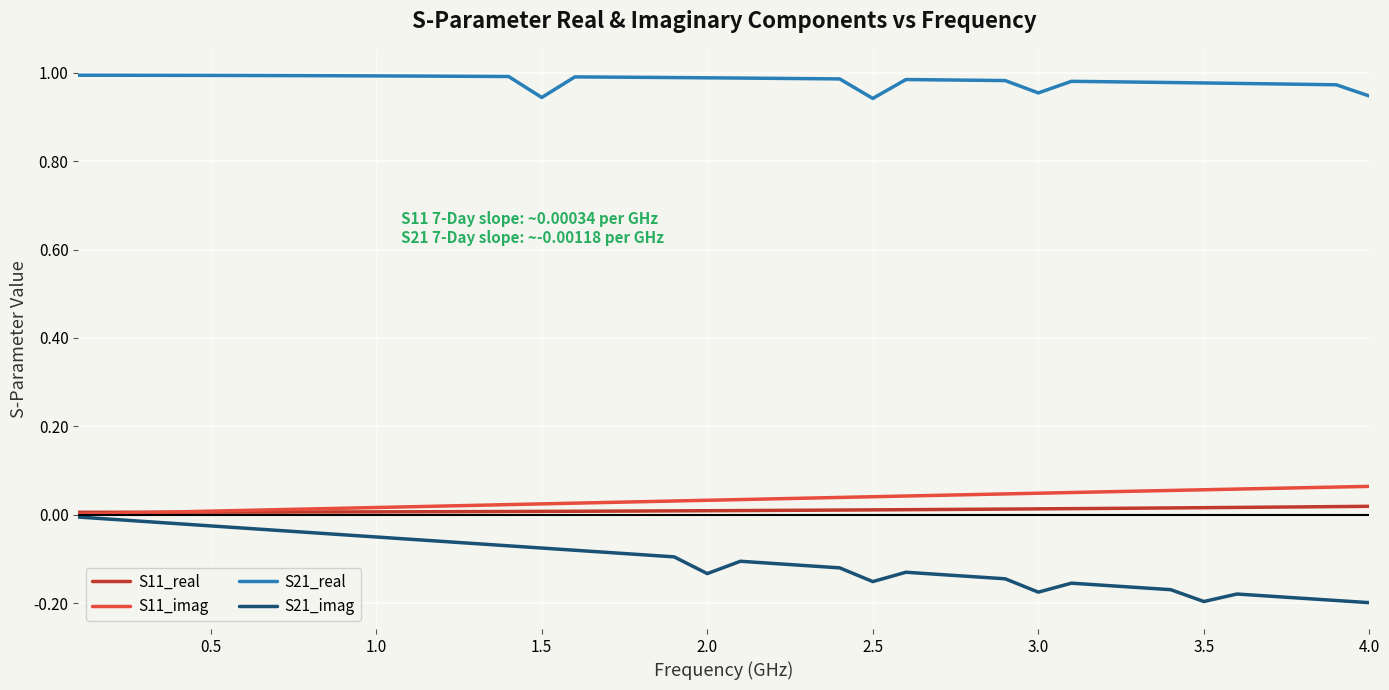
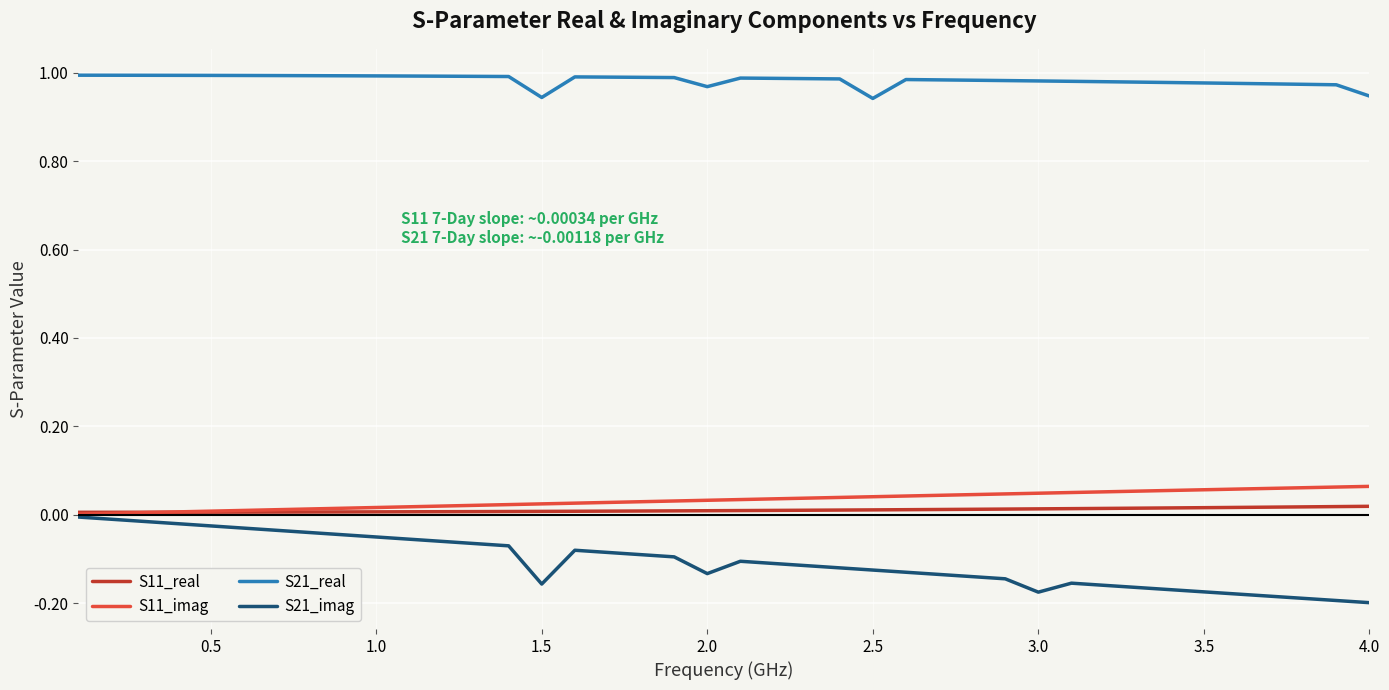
S21_imag, 1.5: -0.08 -> -0.16
S21_real, 2.0: 0.99 -> 0.97
S21_imag, 2.5: -0.15 -> -0.12
S21_real, 3.0: 0.95 -> 0.98
S21_imag, 3.5: -0.20 -> -0.17
